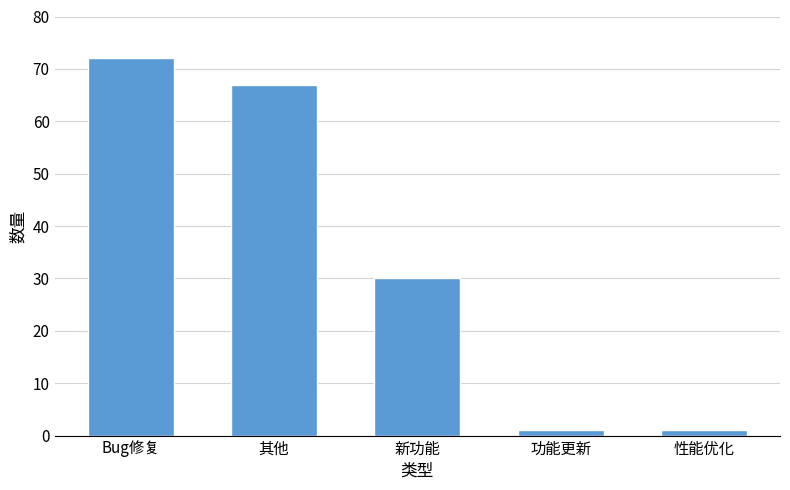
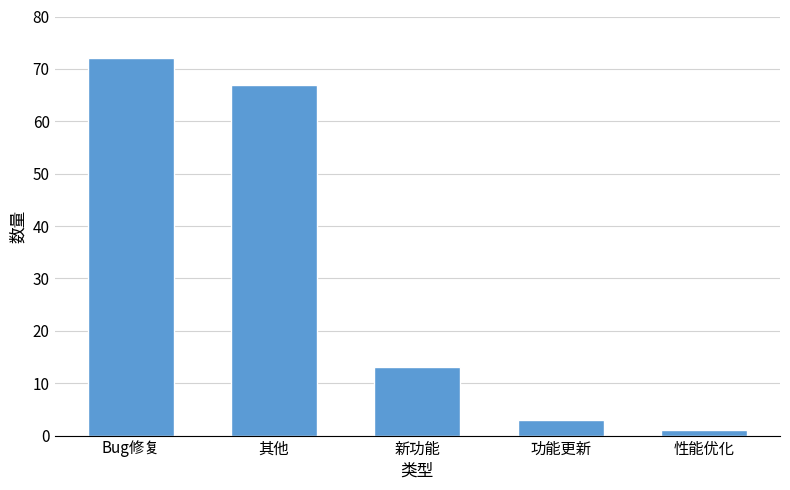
新功能: 30 -> 13
功能更新: 1 -> 3
